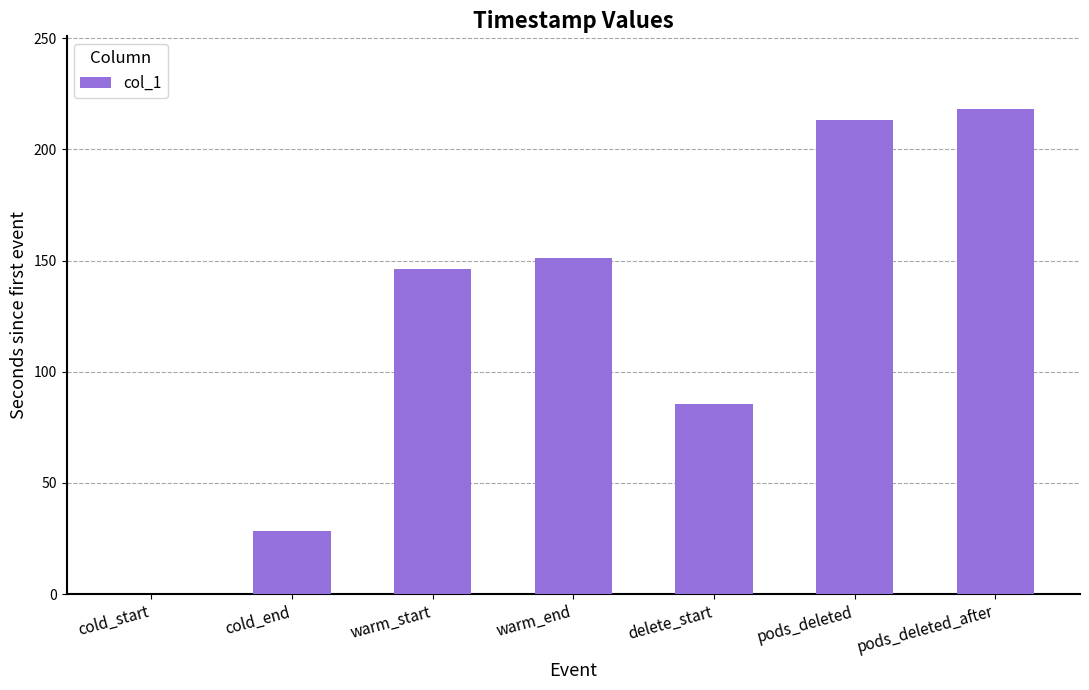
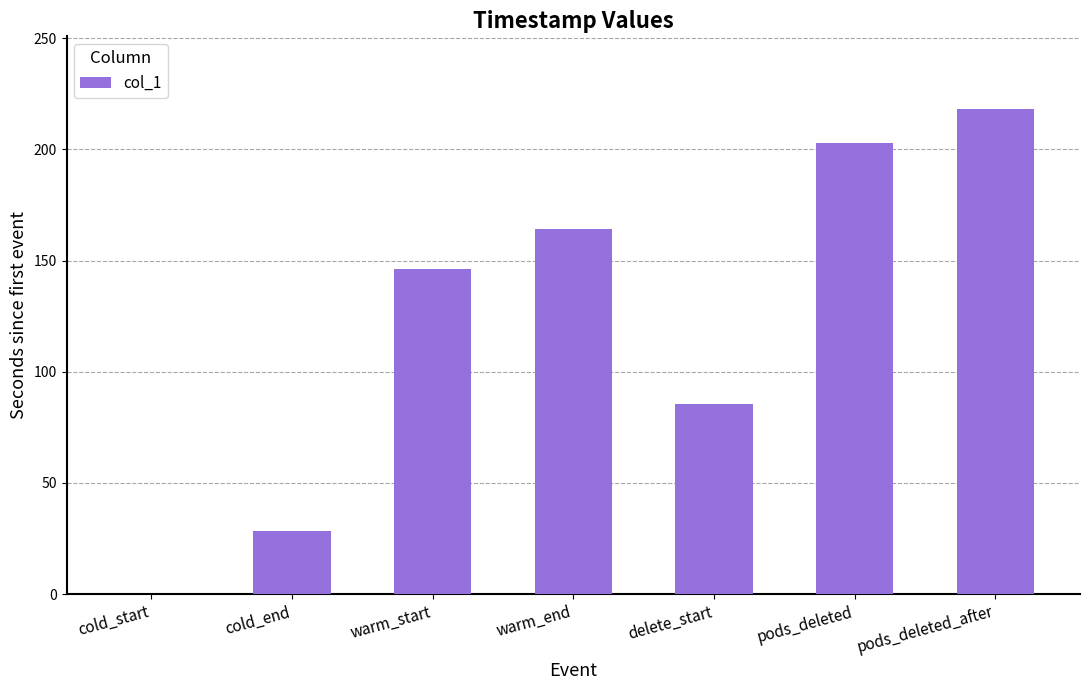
warm_end: 151 -> 164
pods_deleted: 213 -> 203
